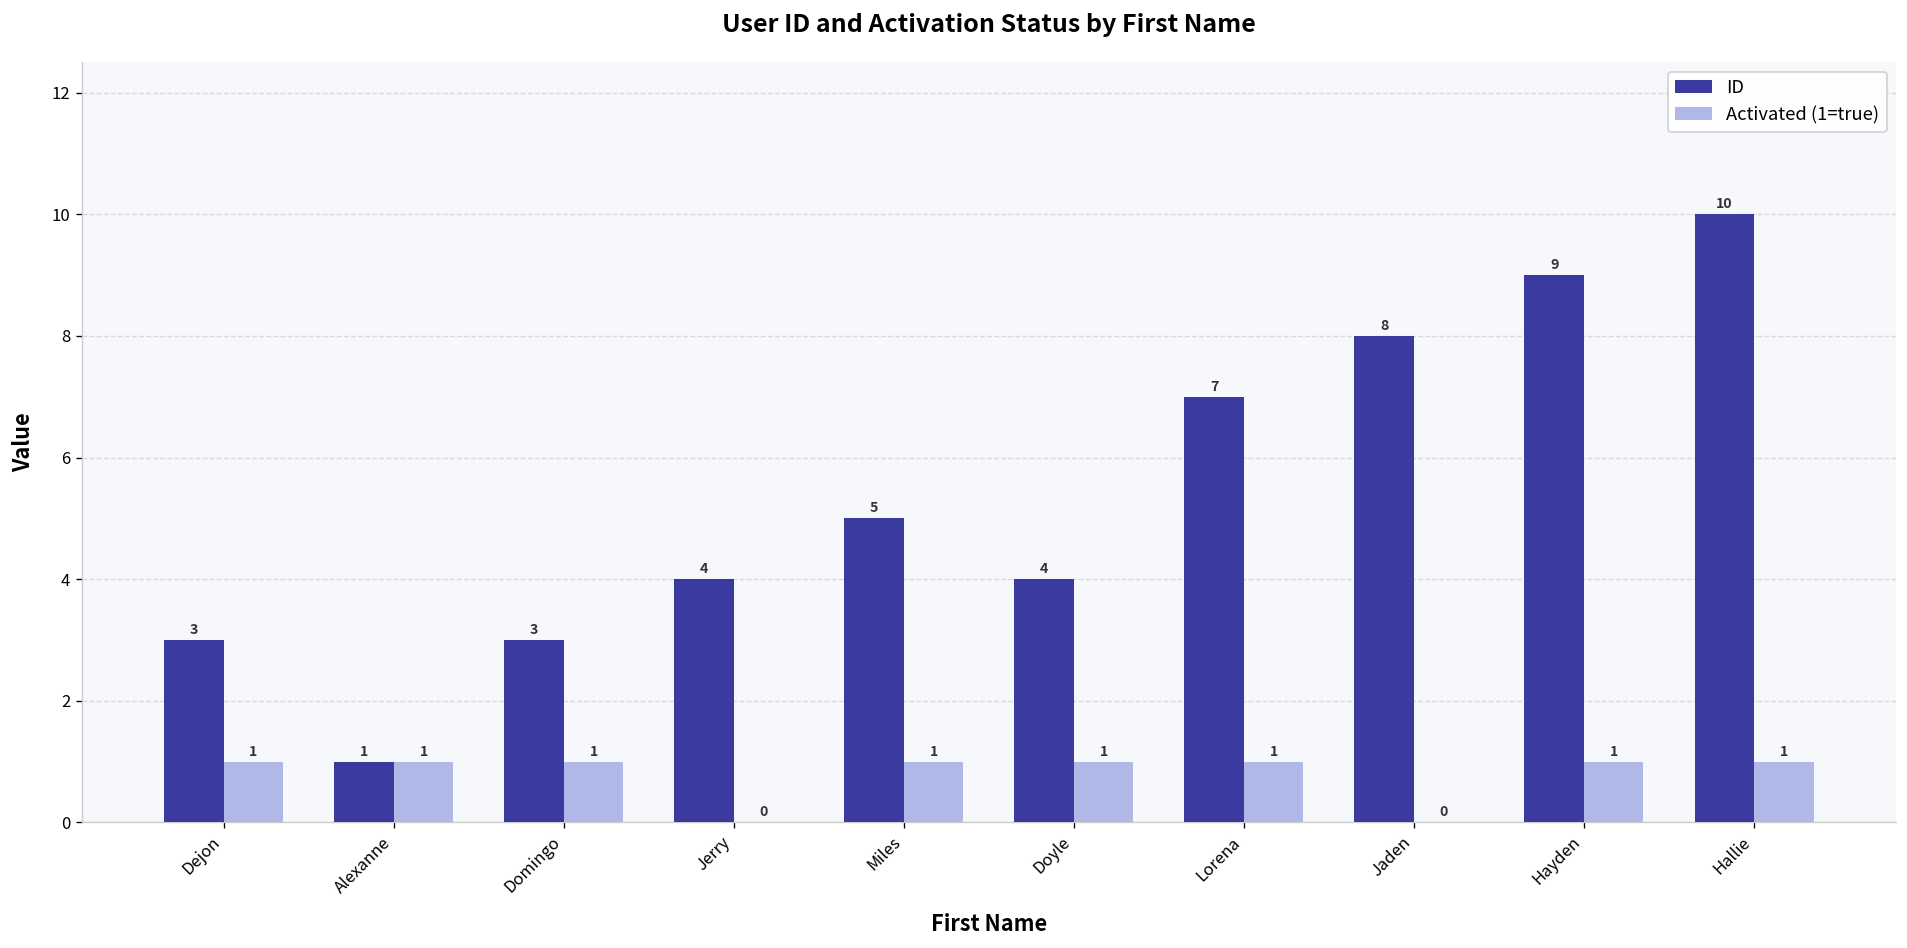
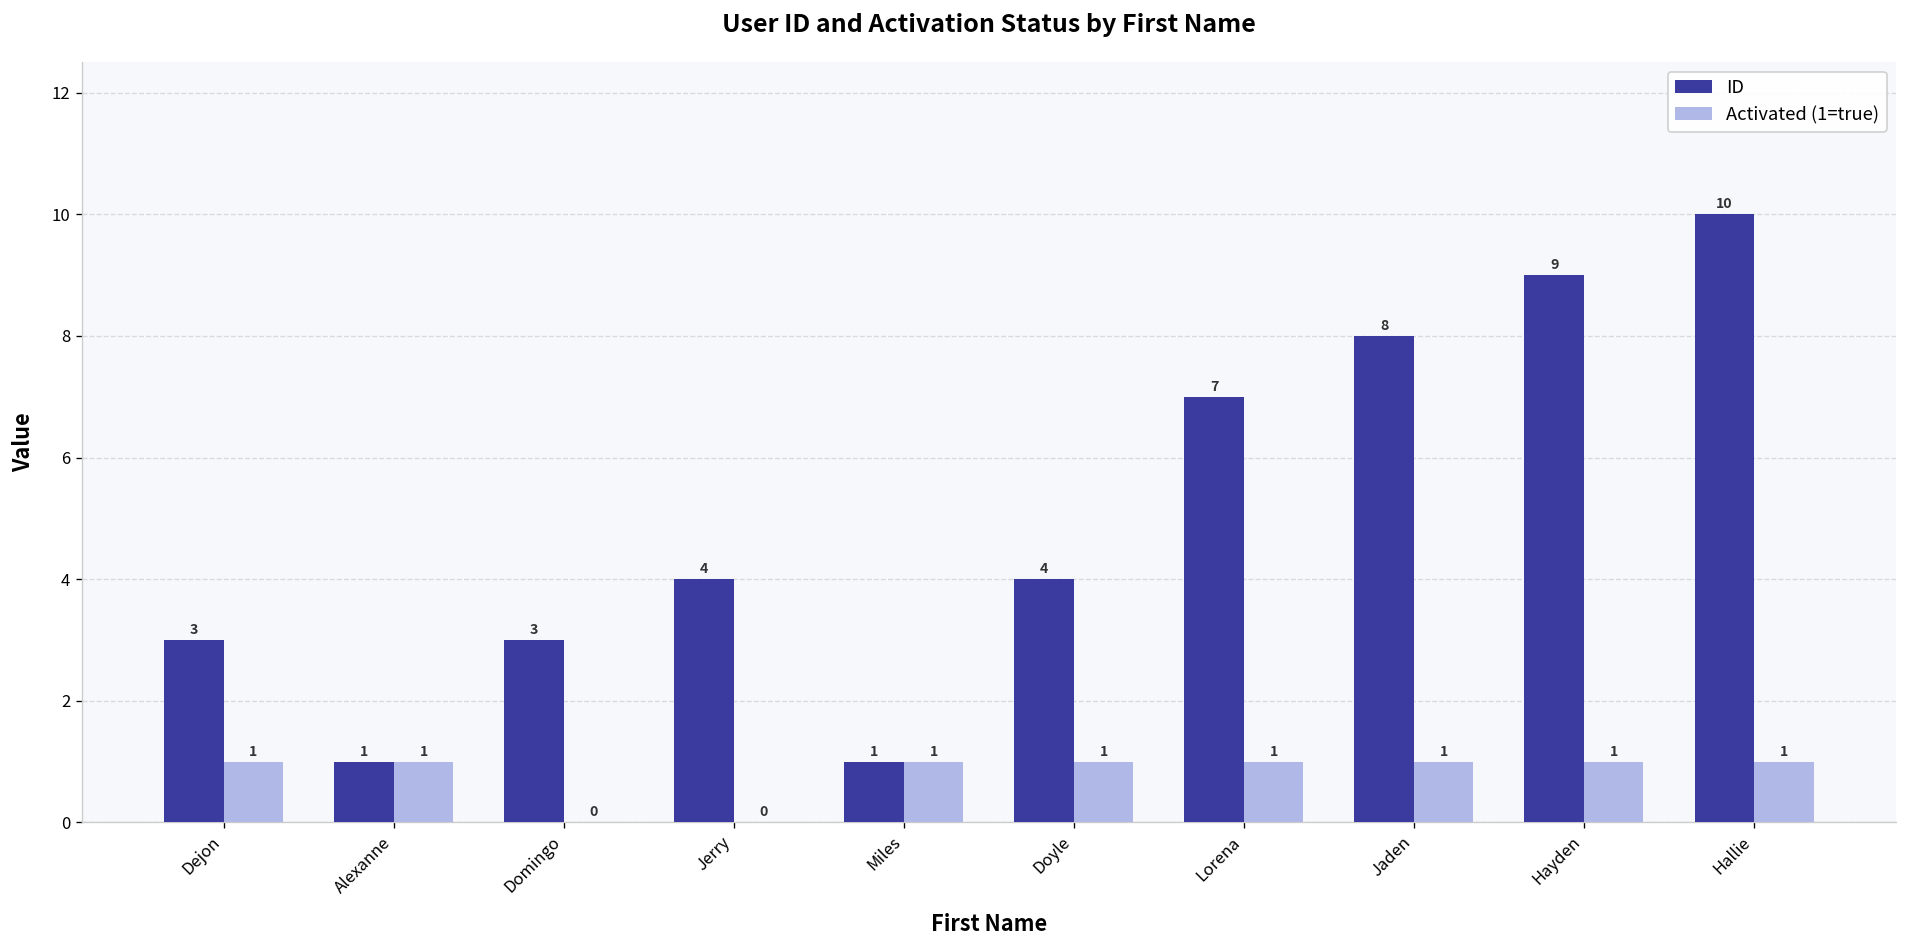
Activated (1=true), Domingo: 1 -> 0
ID, Miles: 5 -> 1
Activated (1=true), Jaden: 0 -> 1
